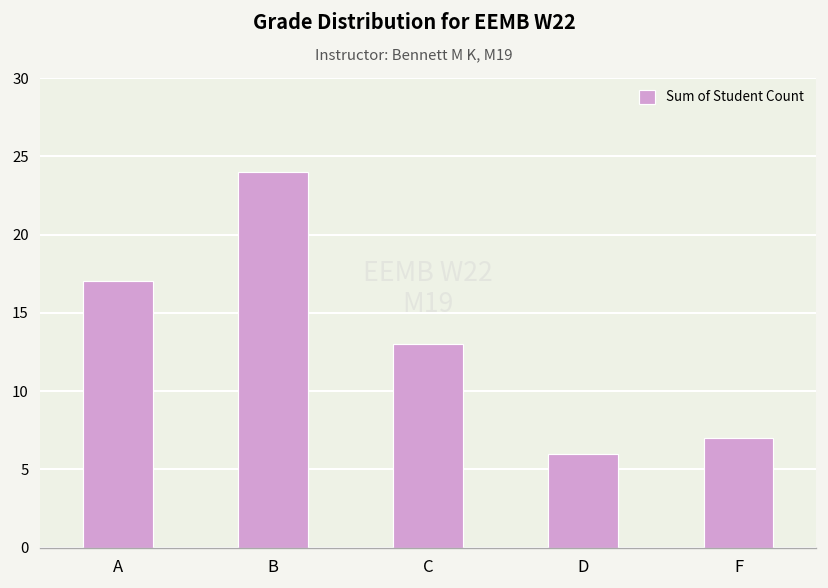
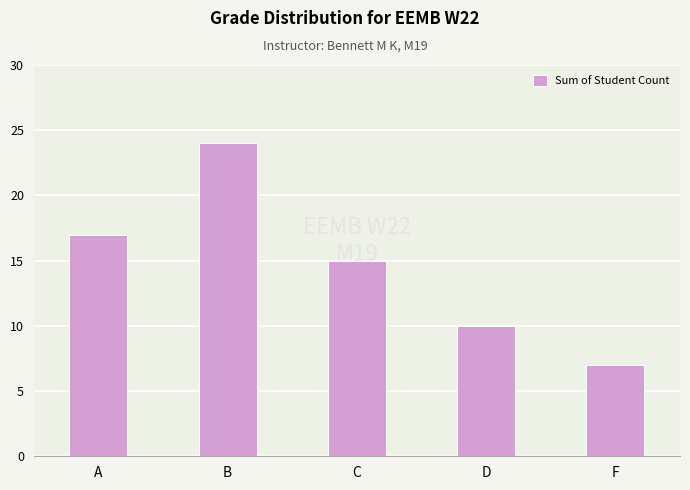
C: 13 -> 15
D: 6 -> 10
